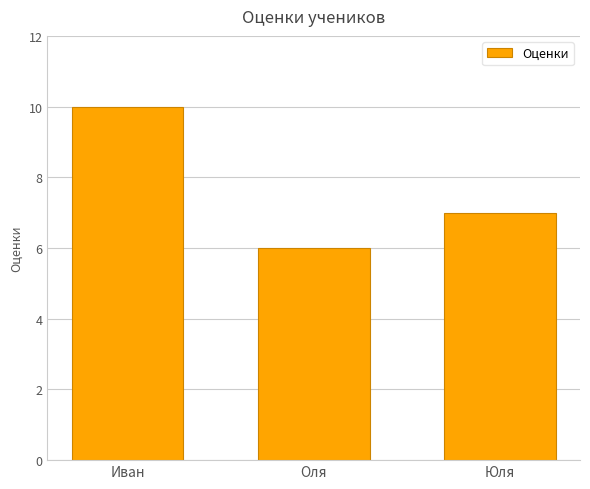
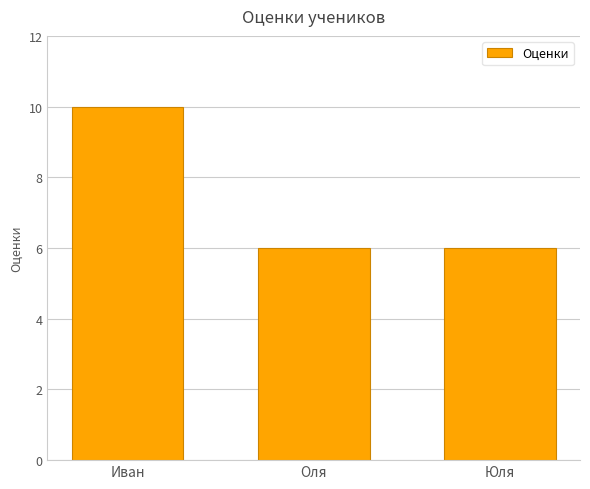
Юля: 7 -> 6
